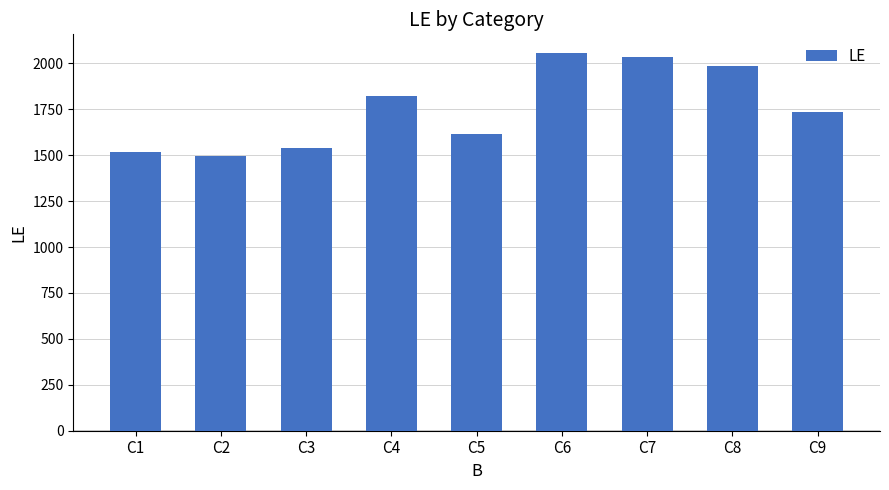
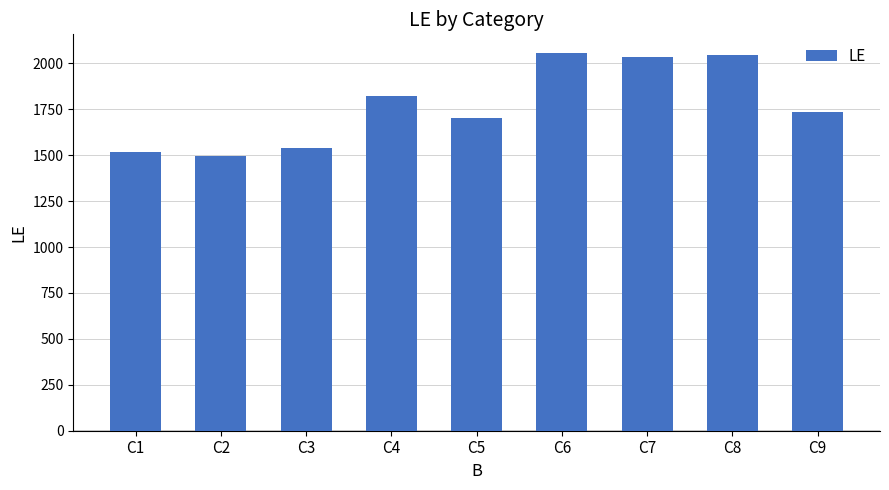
C5: 1610 -> 1700
C8: 1990 -> 2050
